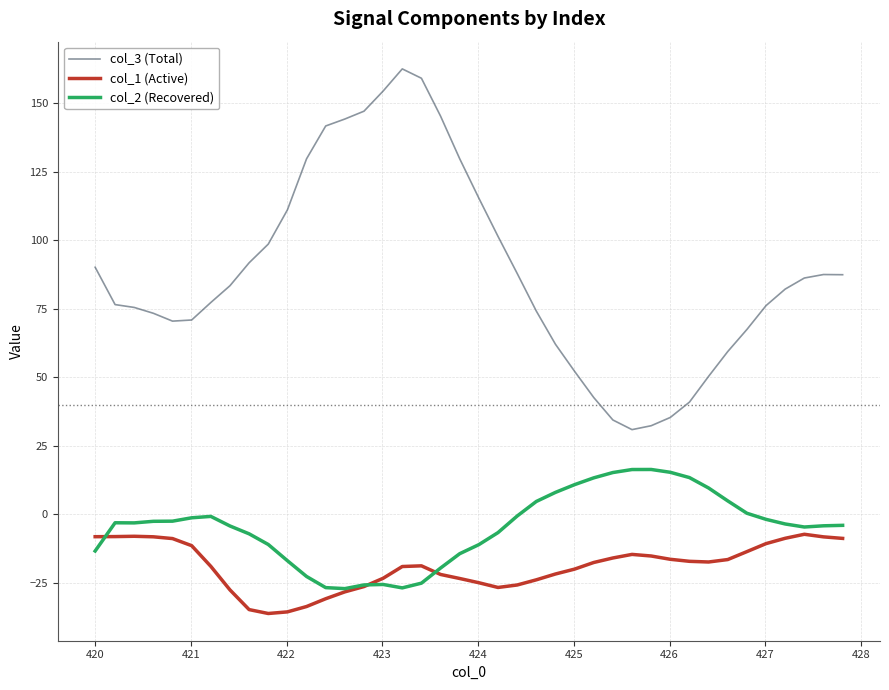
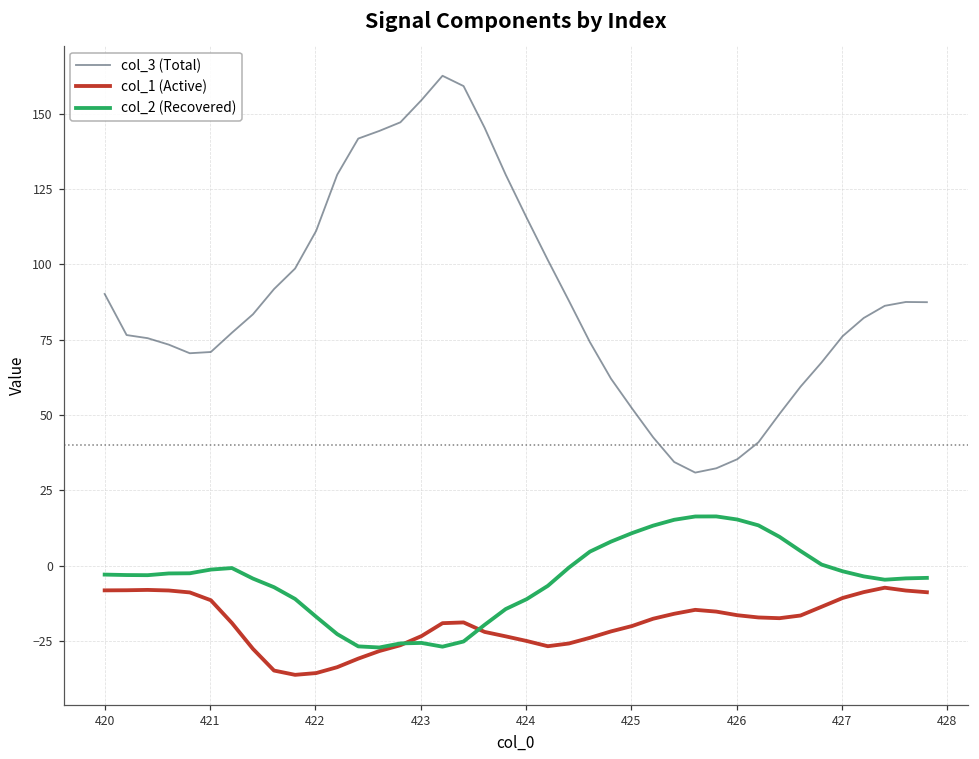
col_2 (Recovered), 420: -13 -> -3
